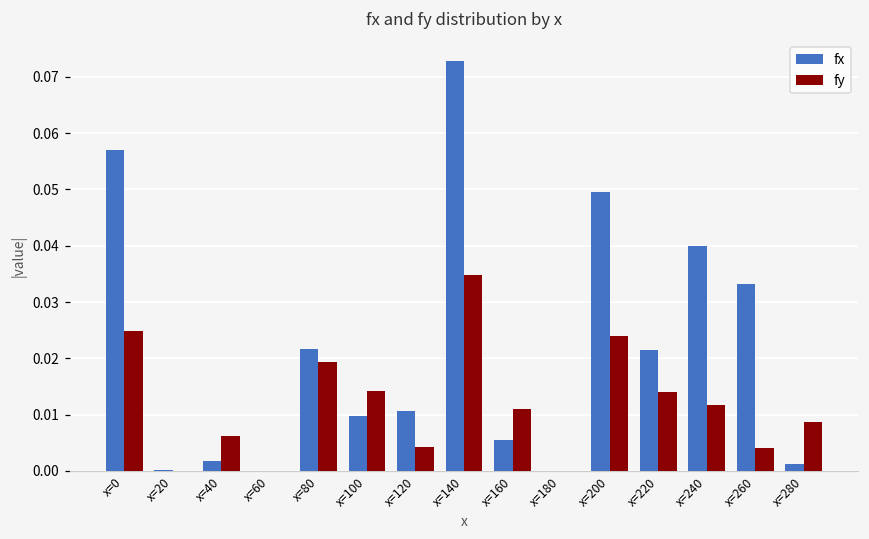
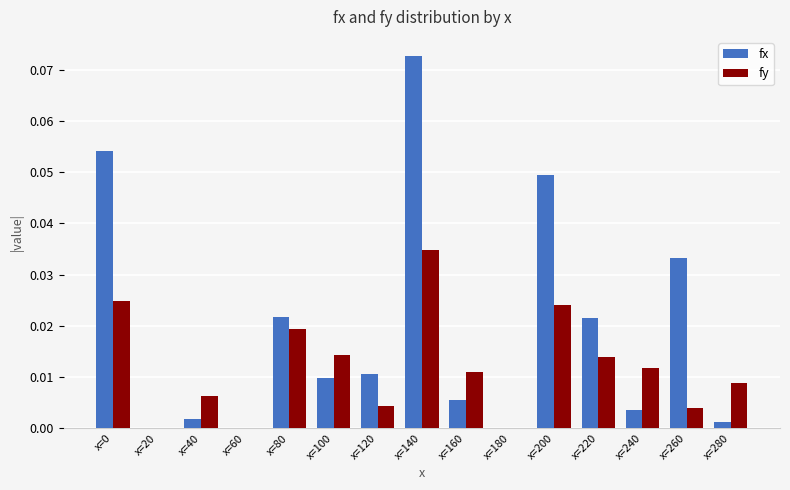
fx, x=0: 0.057 -> 0.054
fx, x=240: 0.040 -> 0.003
